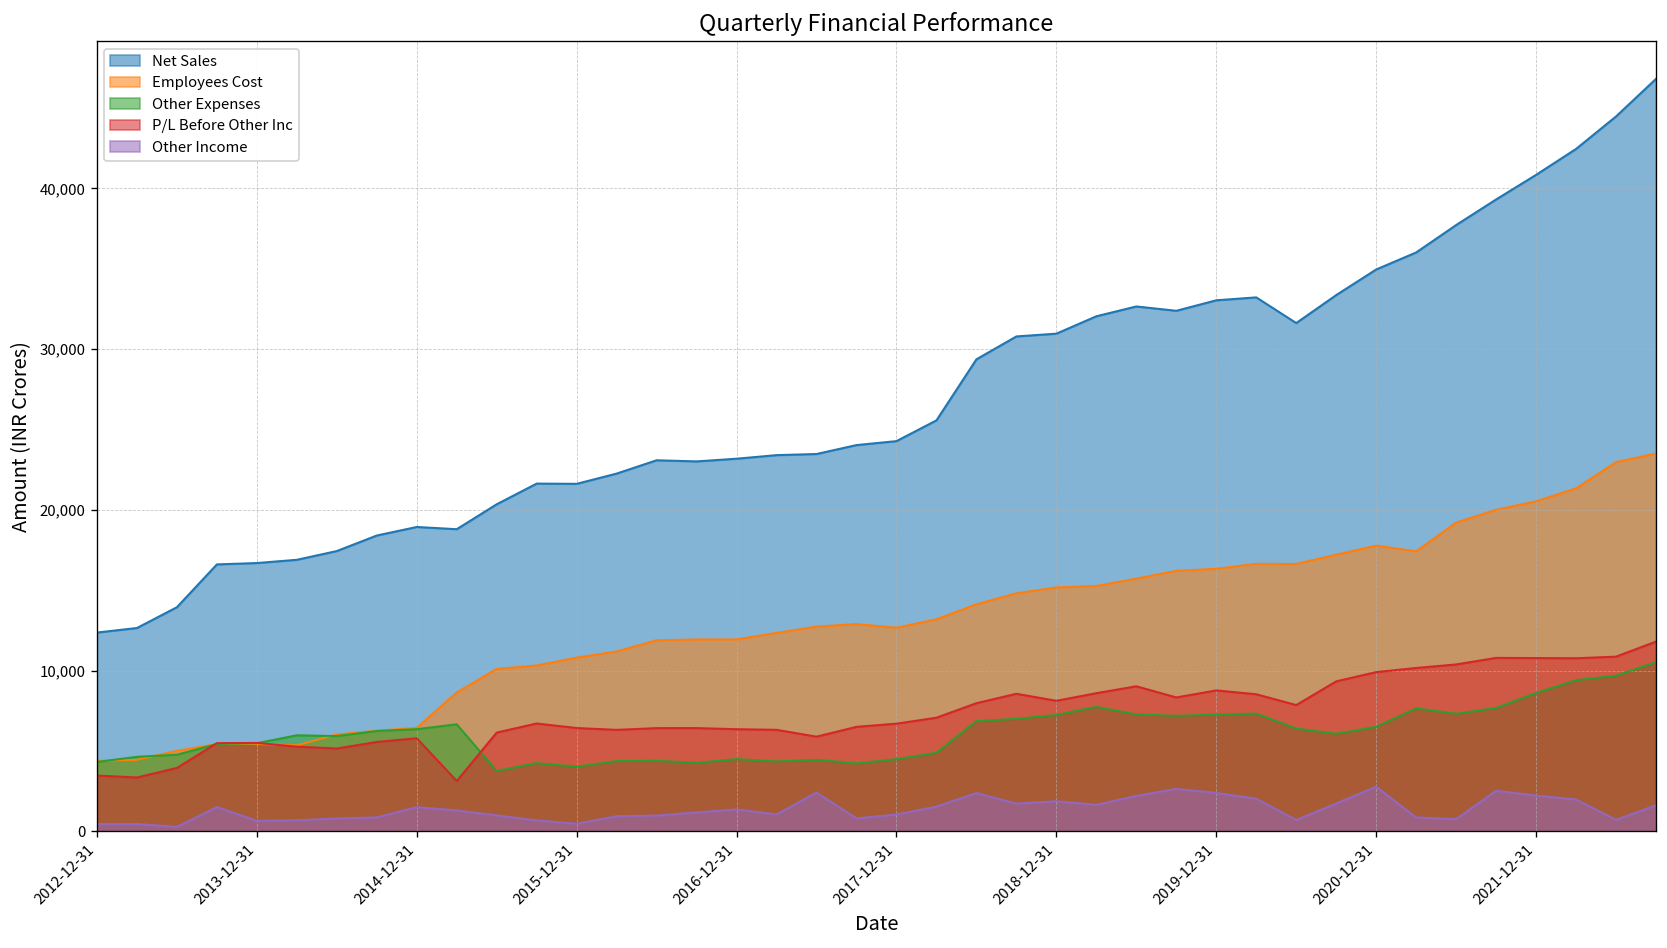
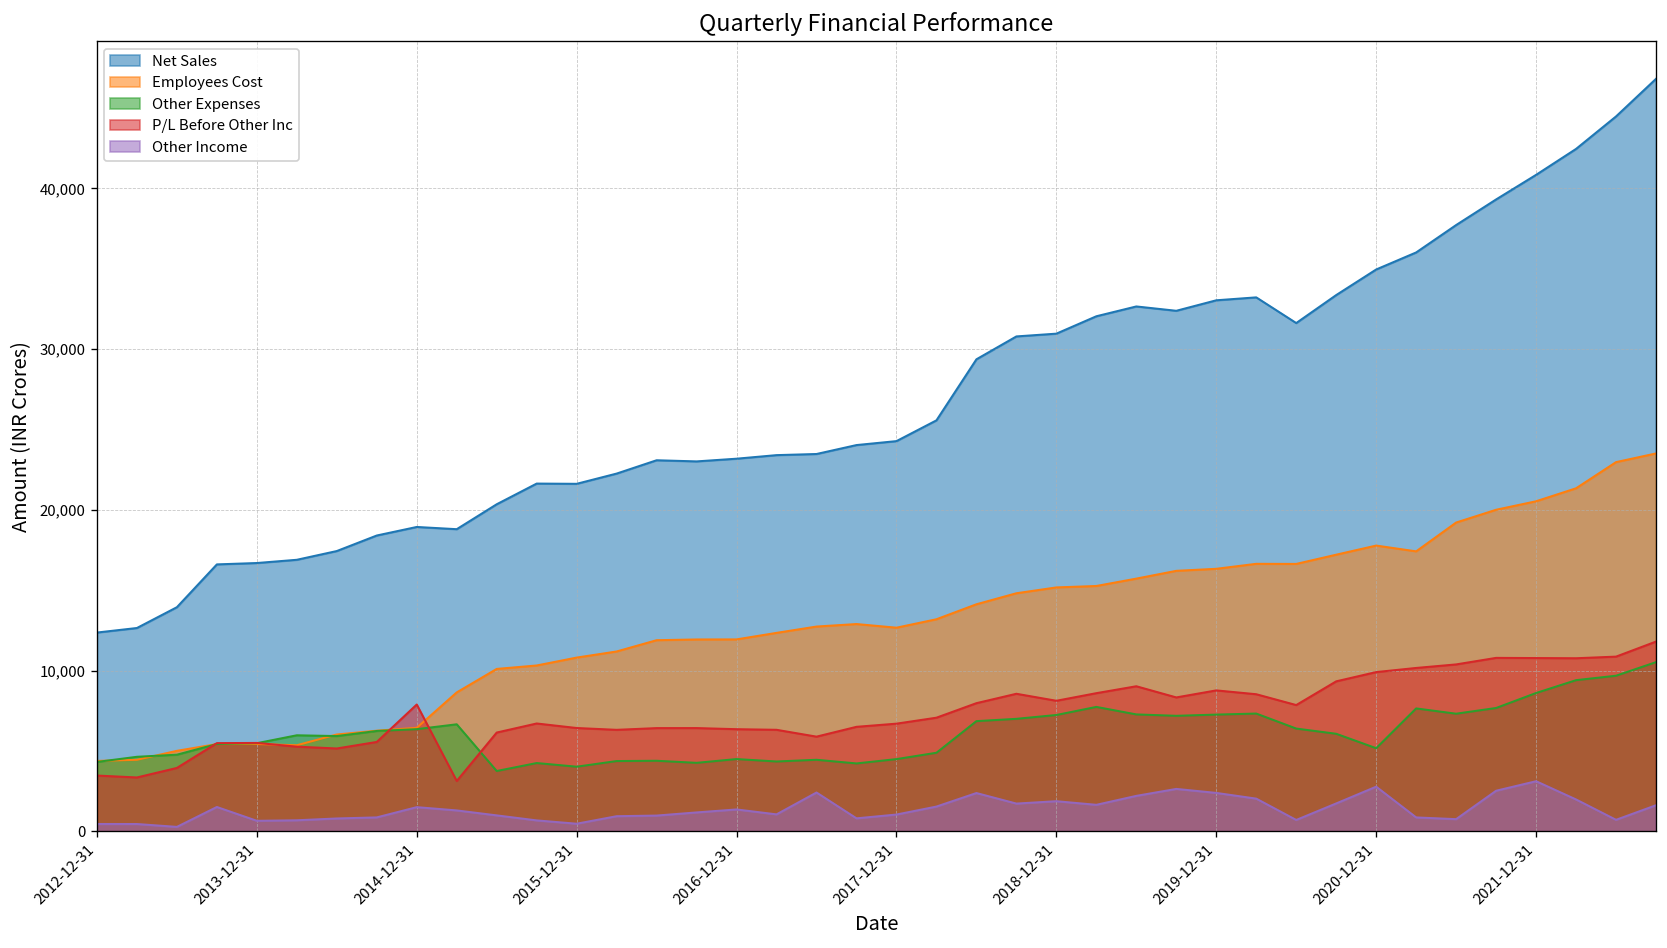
P/L Before Other Inc, 2014-12-31: 5,800 -> 7,900
Other Expenses, 2020-12-31: 6,500 -> 5,200
Other Income, 2021-12-31: 2,200 -> 3,100
